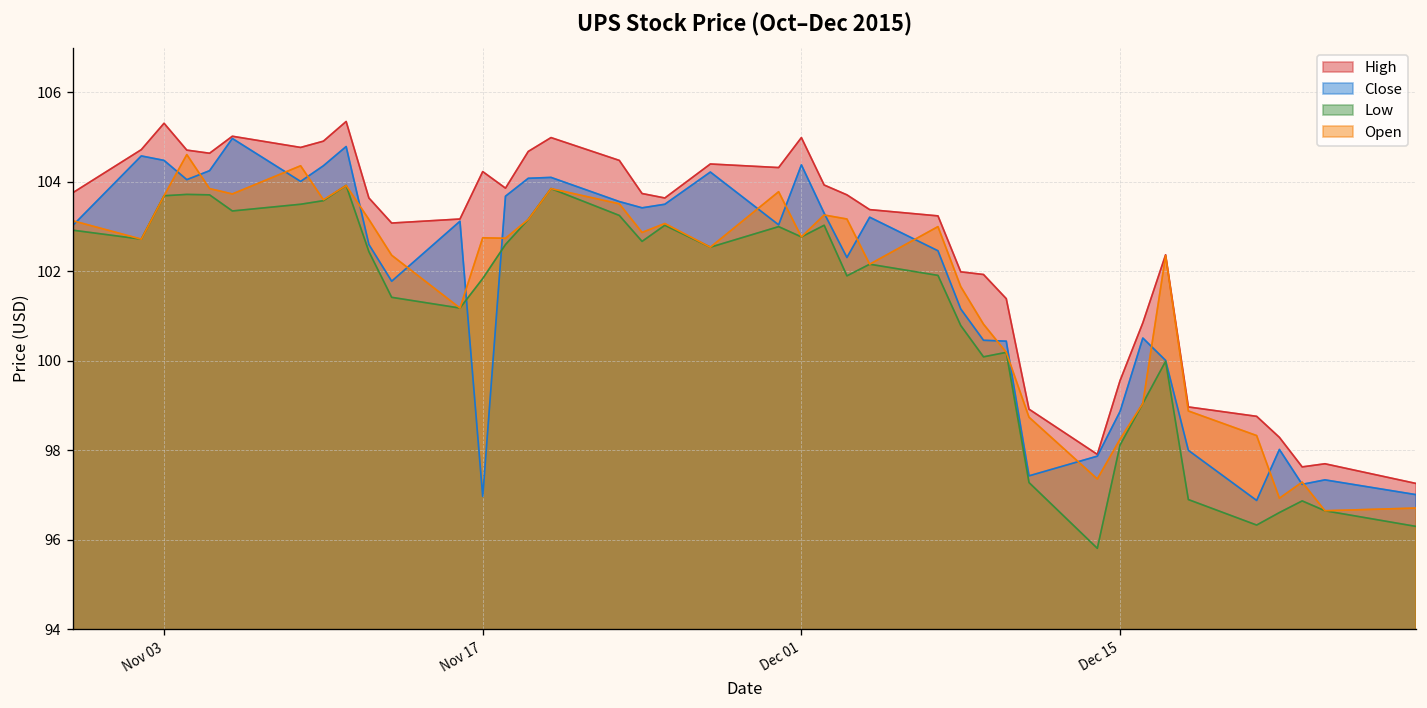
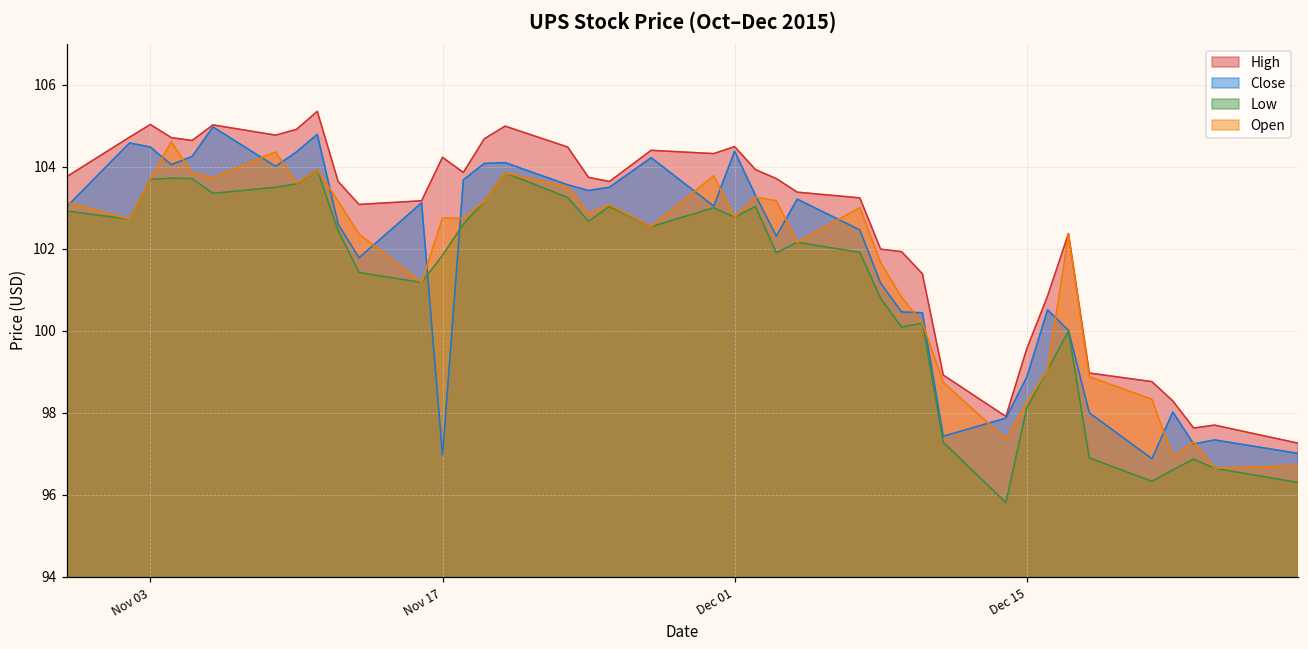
High, Nov 03: 105.3 -> 105.0
High, Dec 01: 105.0 -> 104.5
